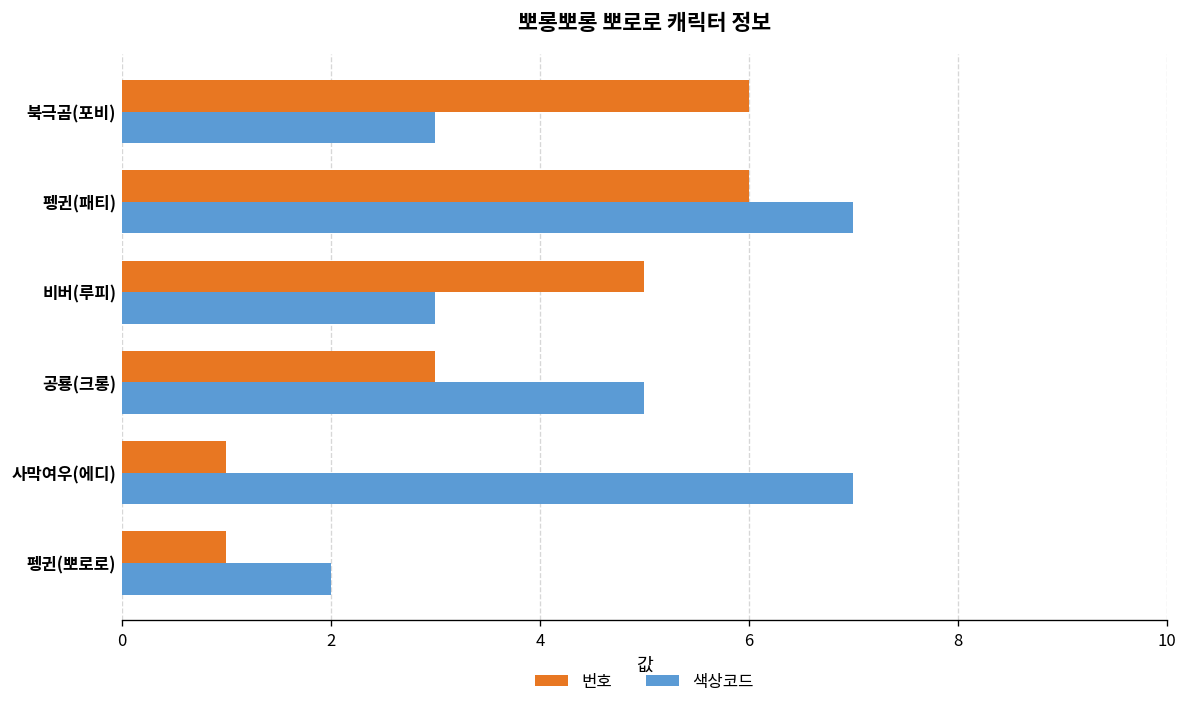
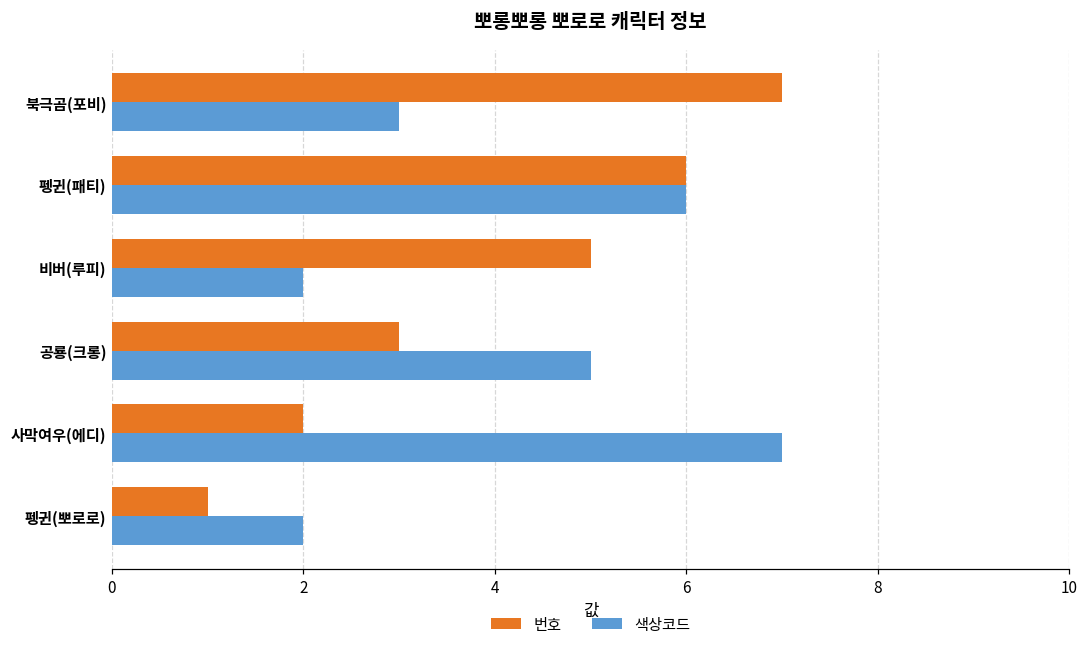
번호, 북극곰(포비): 6 -> 7
색상코드, 펭귄(패티): 7 -> 6
색상코드, 비버(루피): 3 -> 2
번호, 사막여우(에디): 1 -> 2
